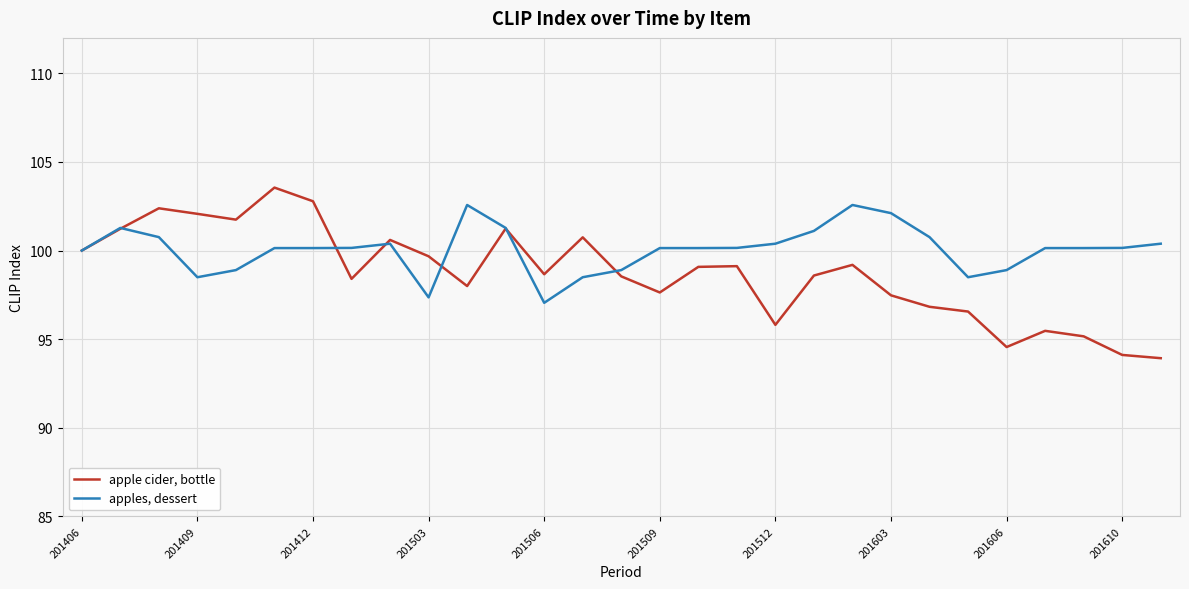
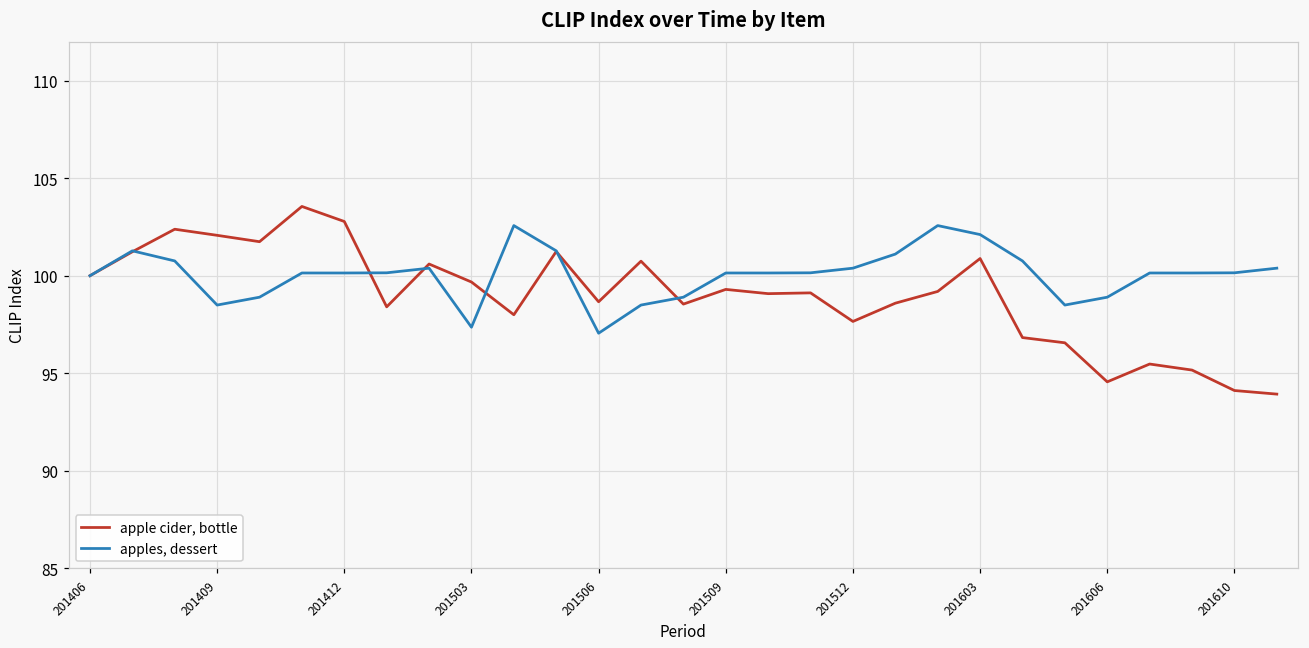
apple cider, bottle, 201509: 97.6 -> 99.3
apple cider, bottle, 201512: 95.8 -> 97.7
apple cider, bottle, 201603: 97.5 -> 100.9
